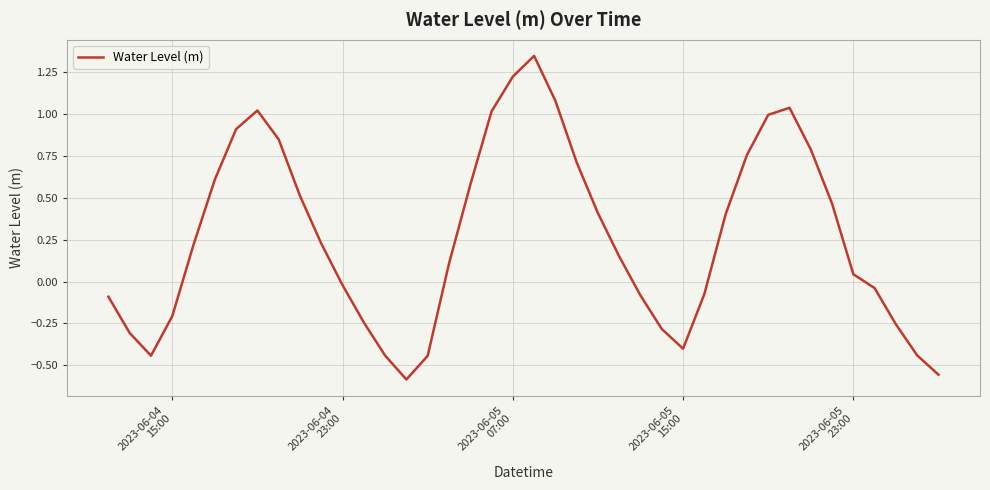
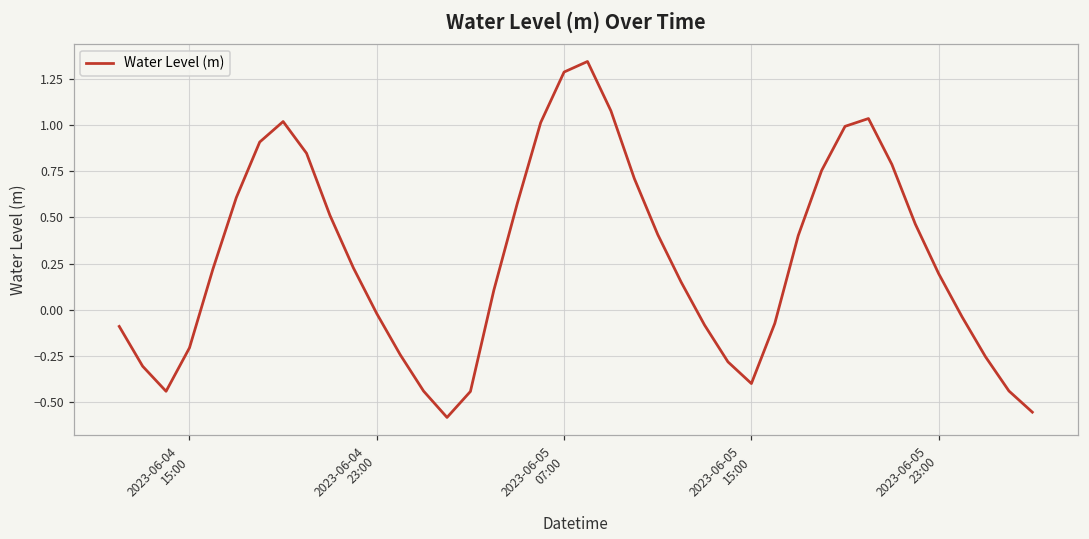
2023-06-05 07:00: 1.22 -> 1.29
2023-06-05 23:00: 0.04 -> 0.19
